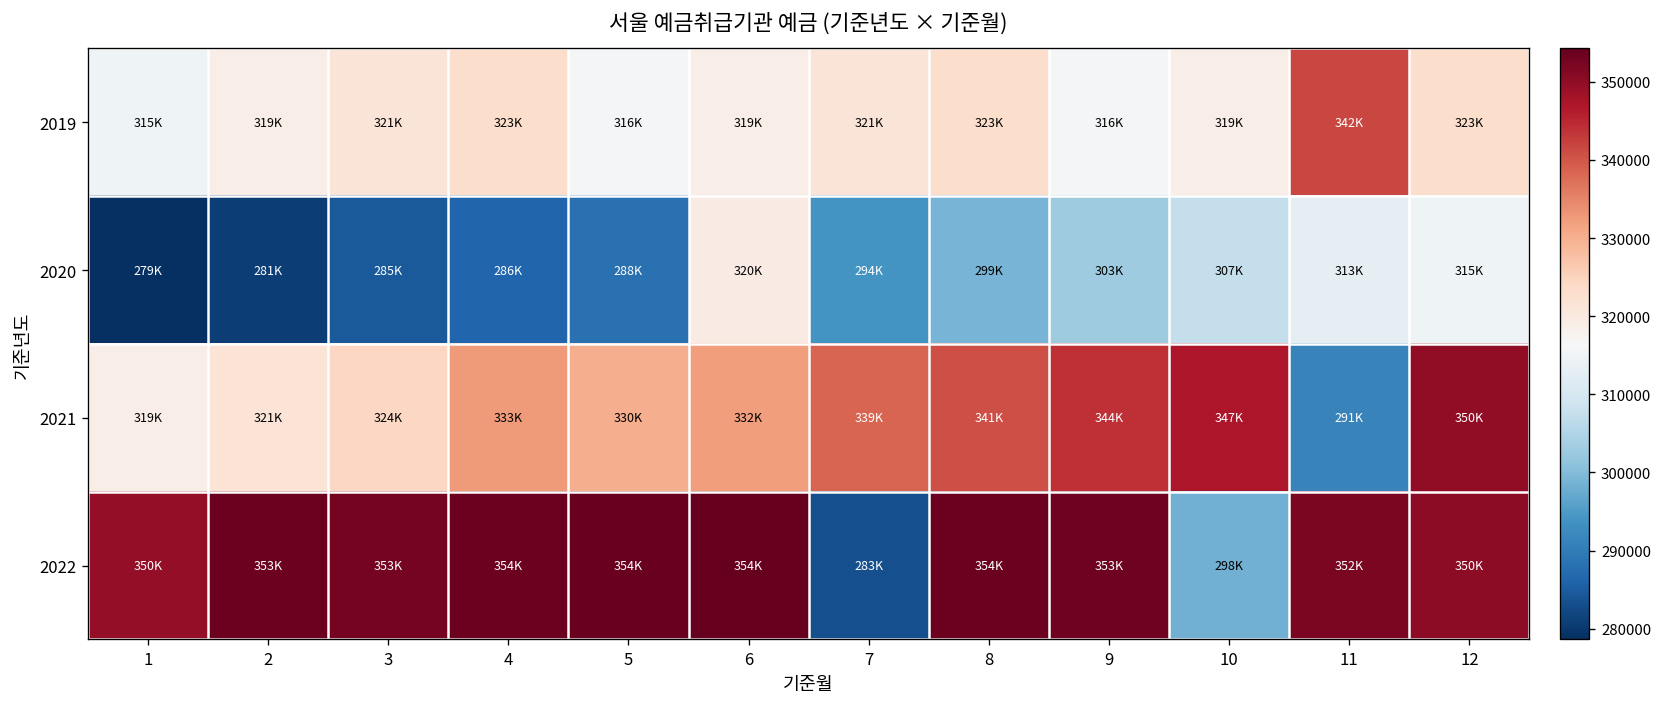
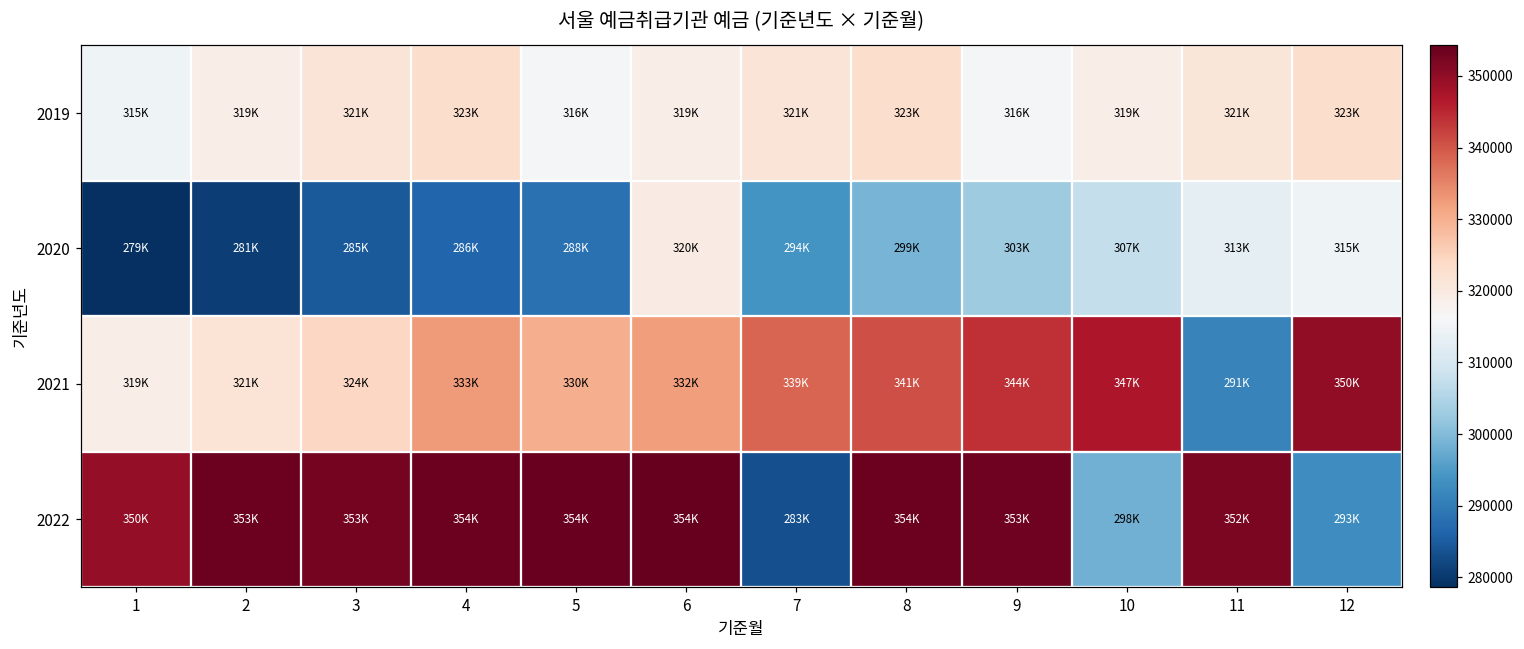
2019, 11: 342K -> 321K
2022, 12: 350K -> 293K
